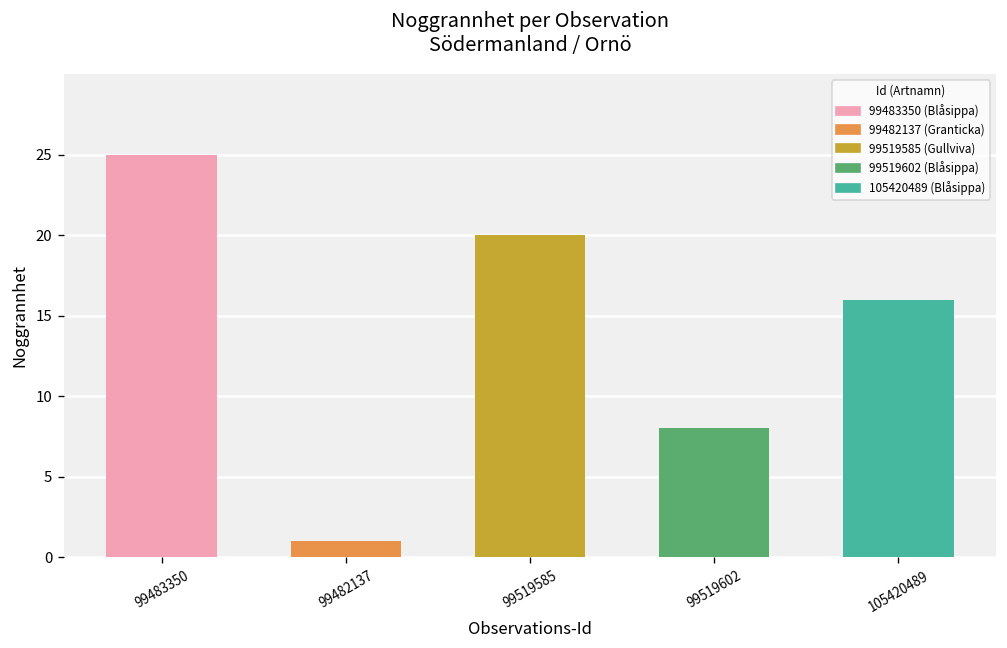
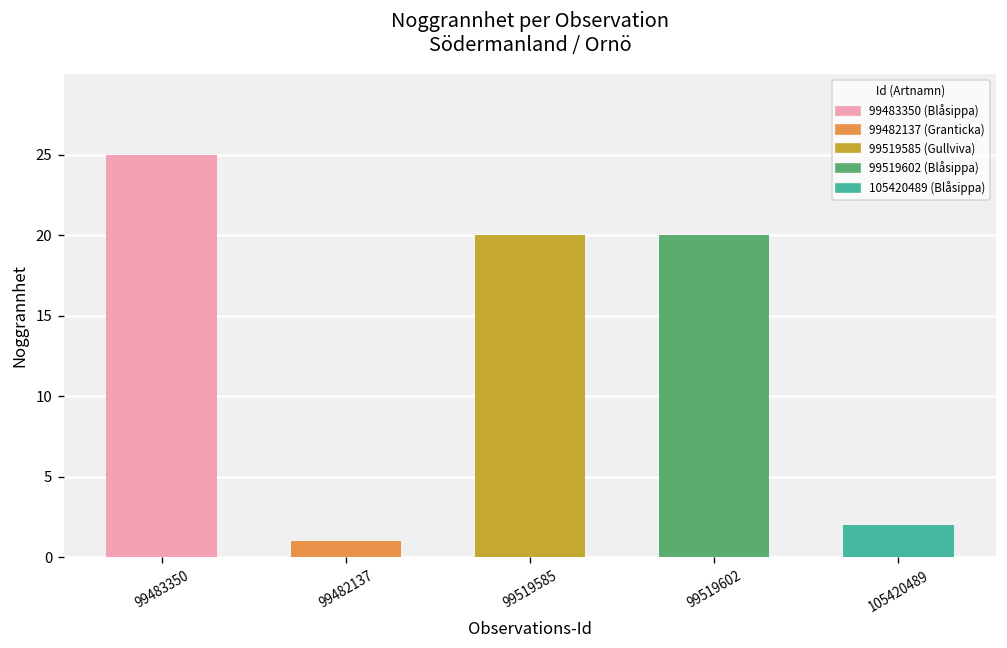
99519602: 8 -> 20
105420489: 16 -> 2
